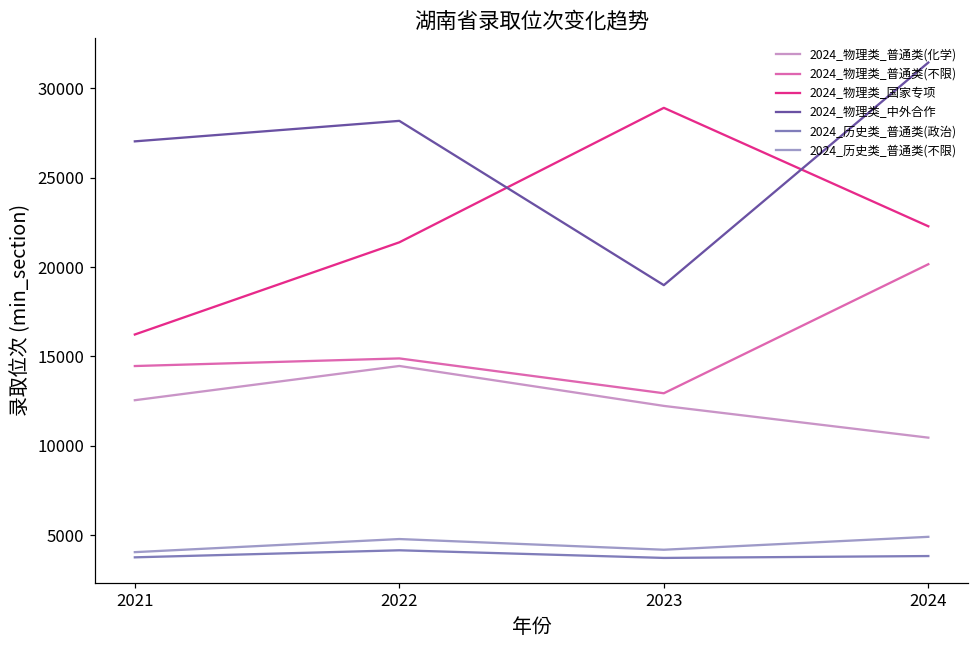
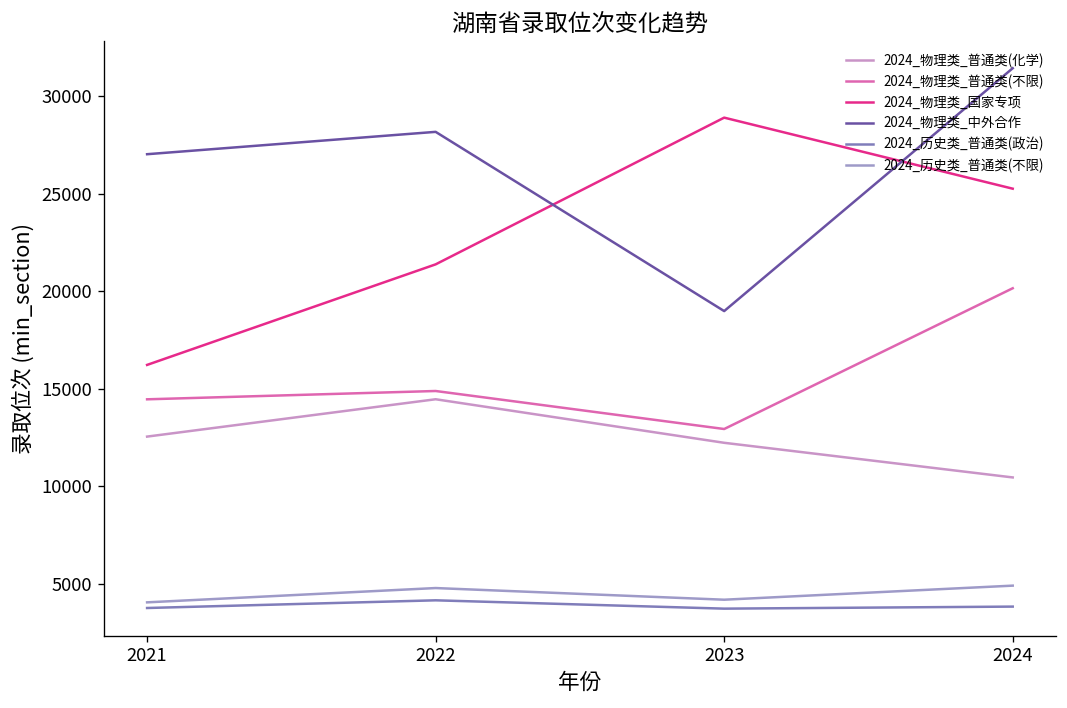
2024_物理类_国家专项, 2024: 22300 -> 25300
